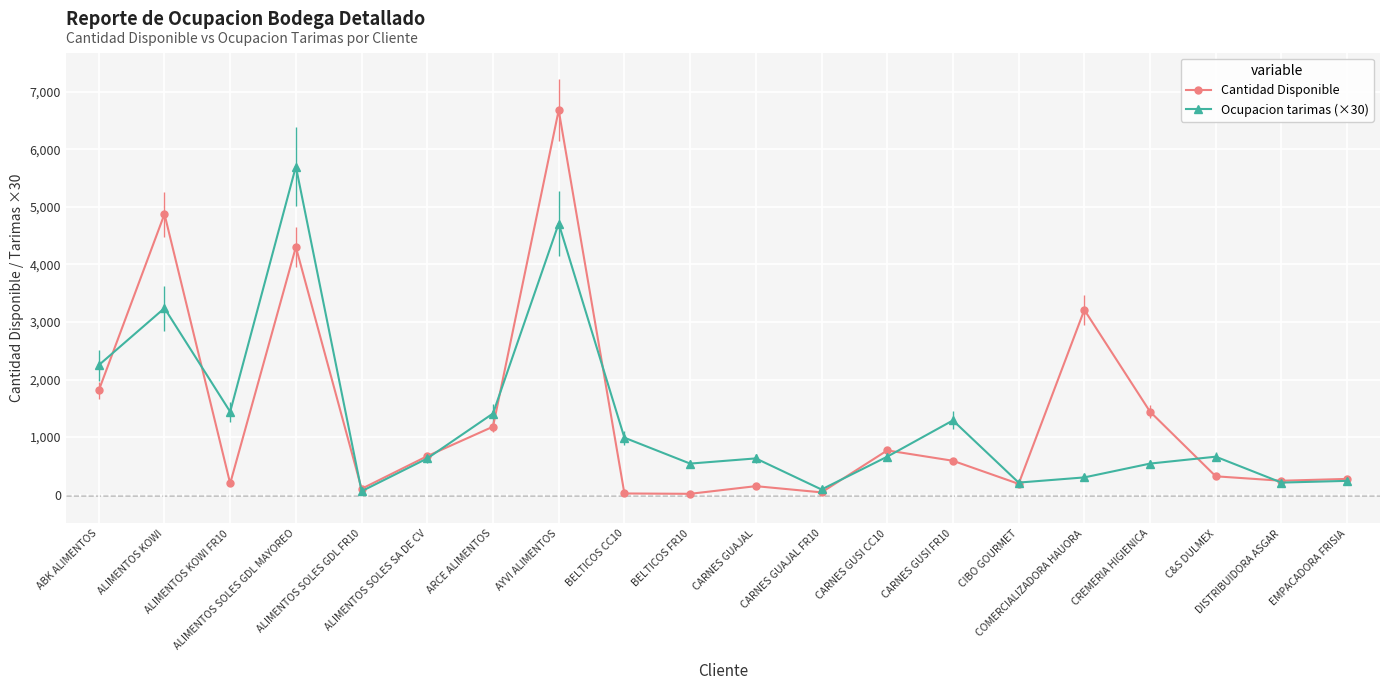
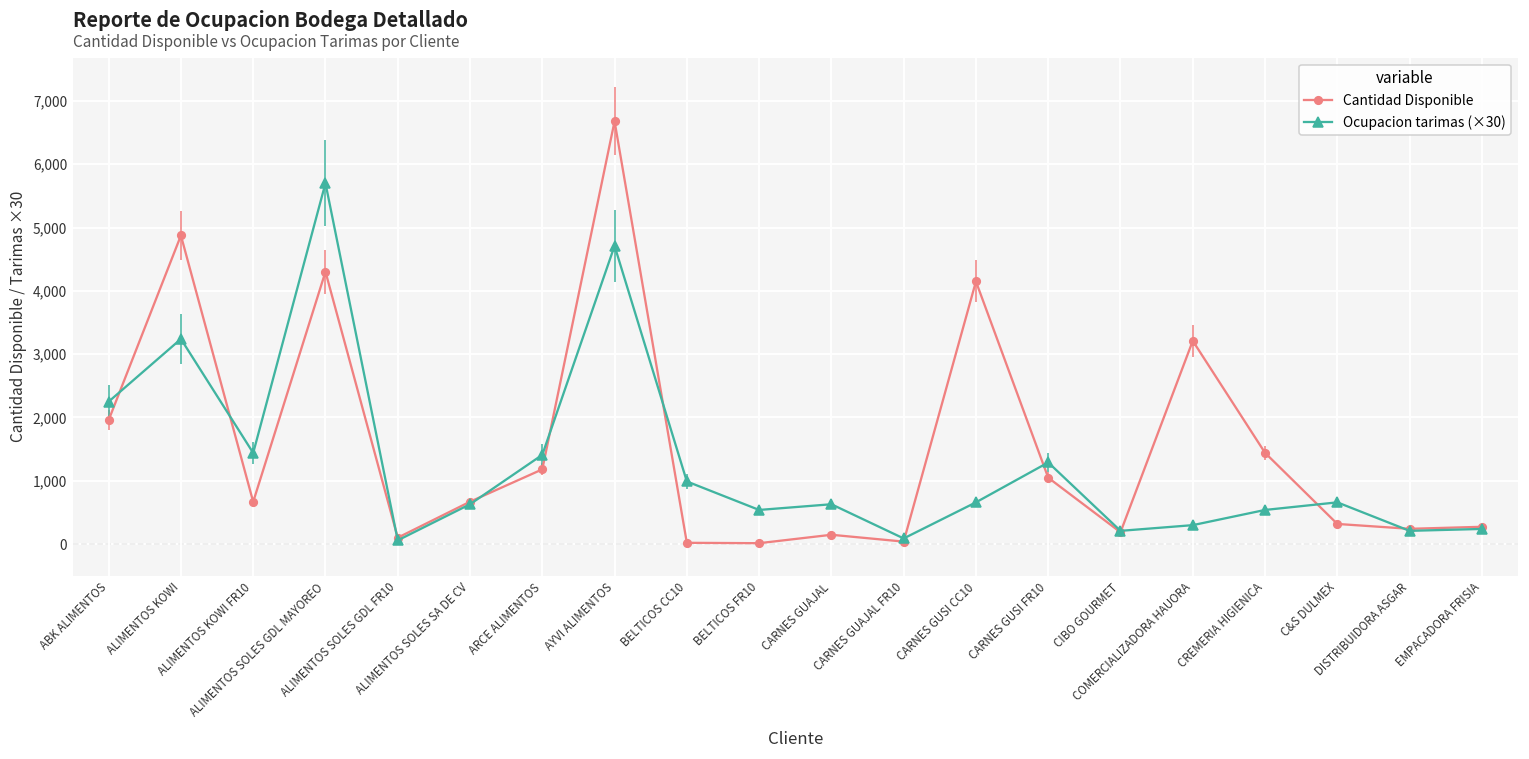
Cantidad Disponible, ABK ALIMENTOS: 1,800 -> 2,000
Cantidad Disponible, ALIMENTOS KOWI FR10: 200 -> 700
Cantidad Disponible, CARNES GUSI CC10: 800 -> 4,100
Cantidad Disponible, CARNES GUSI FR10: 600 -> 1,000
